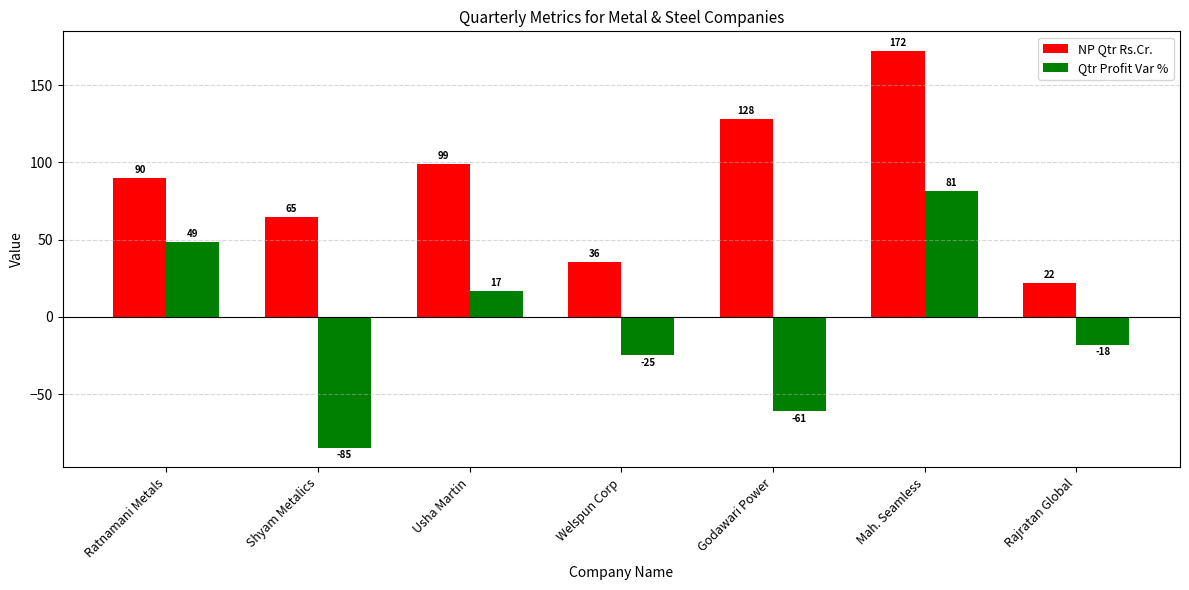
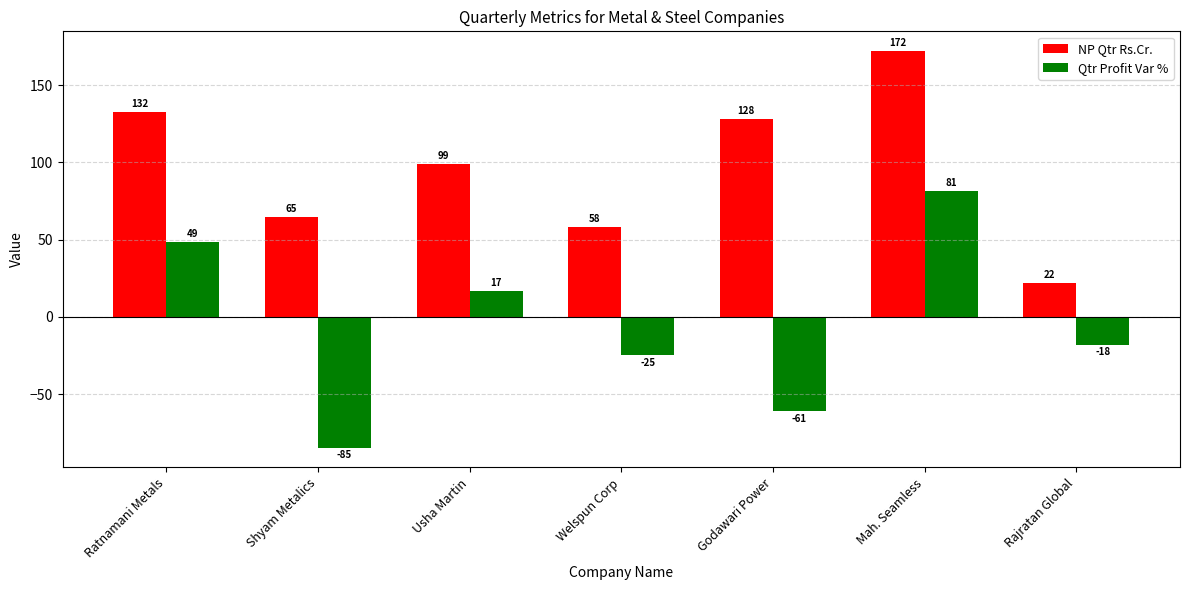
NP Qtr Rs.Cr., Ratnamani Metals: 90 -> 132
NP Qtr Rs.Cr., Welspun Corp: 36 -> 58
